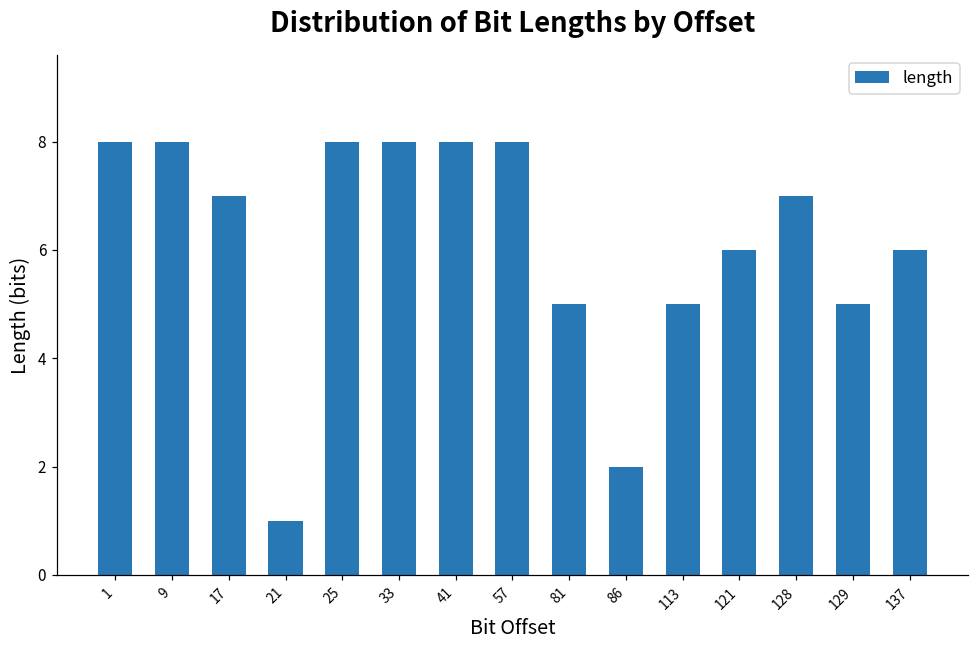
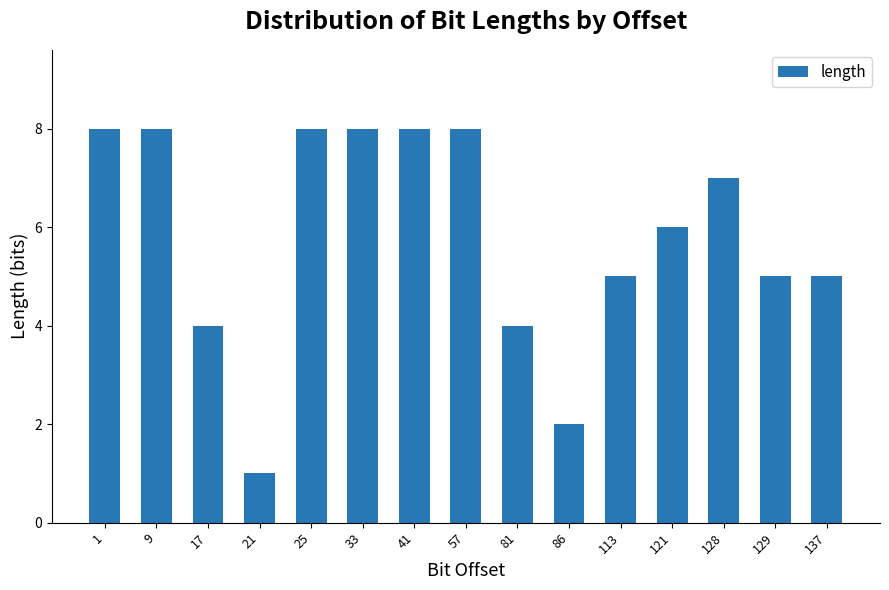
17: 7 -> 4
81: 5 -> 4
137: 6 -> 5
